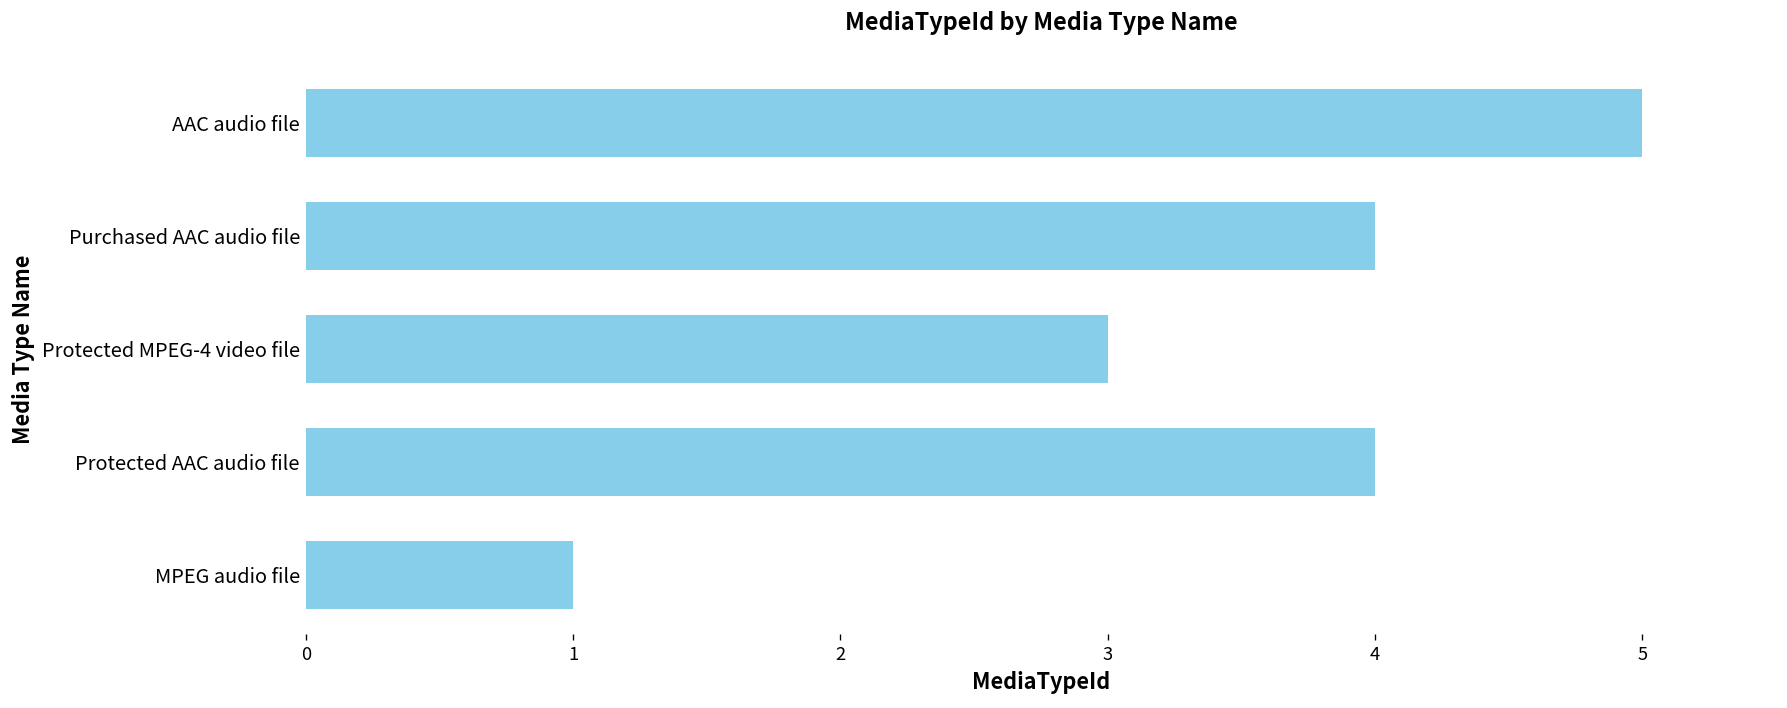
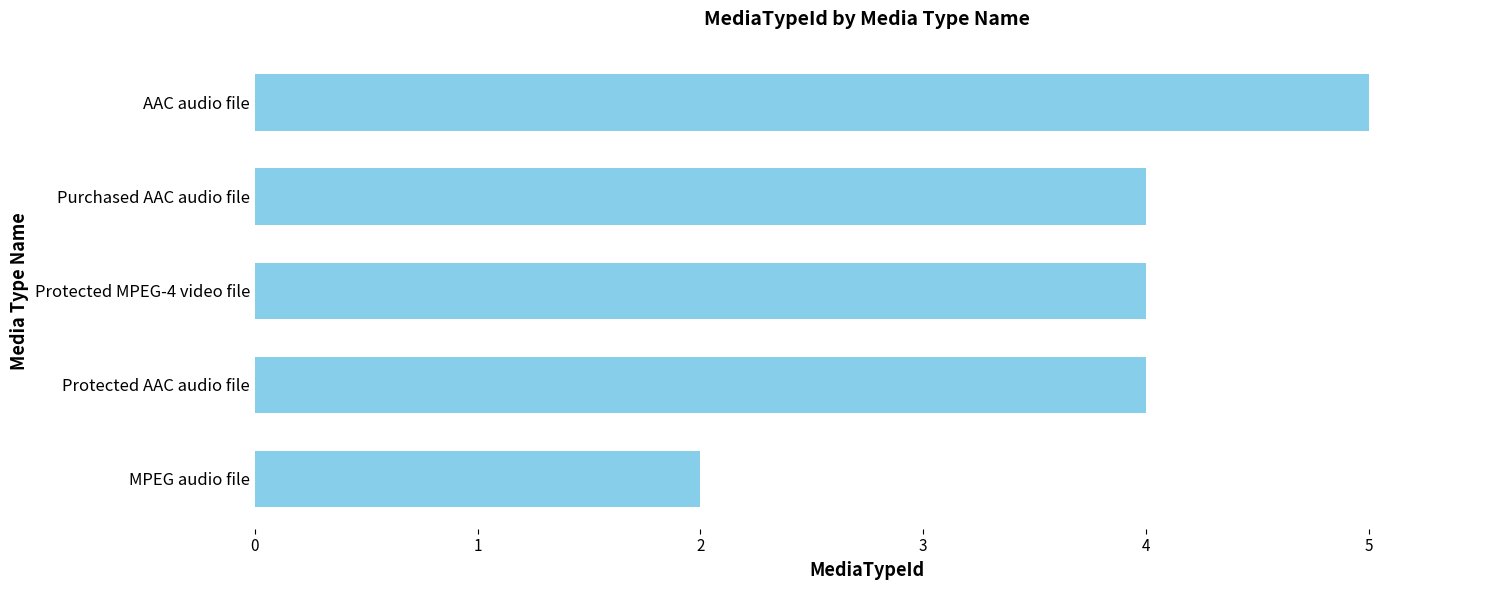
Protected MPEG-4 video file: 3 -> 4
MPEG audio file: 1 -> 2
